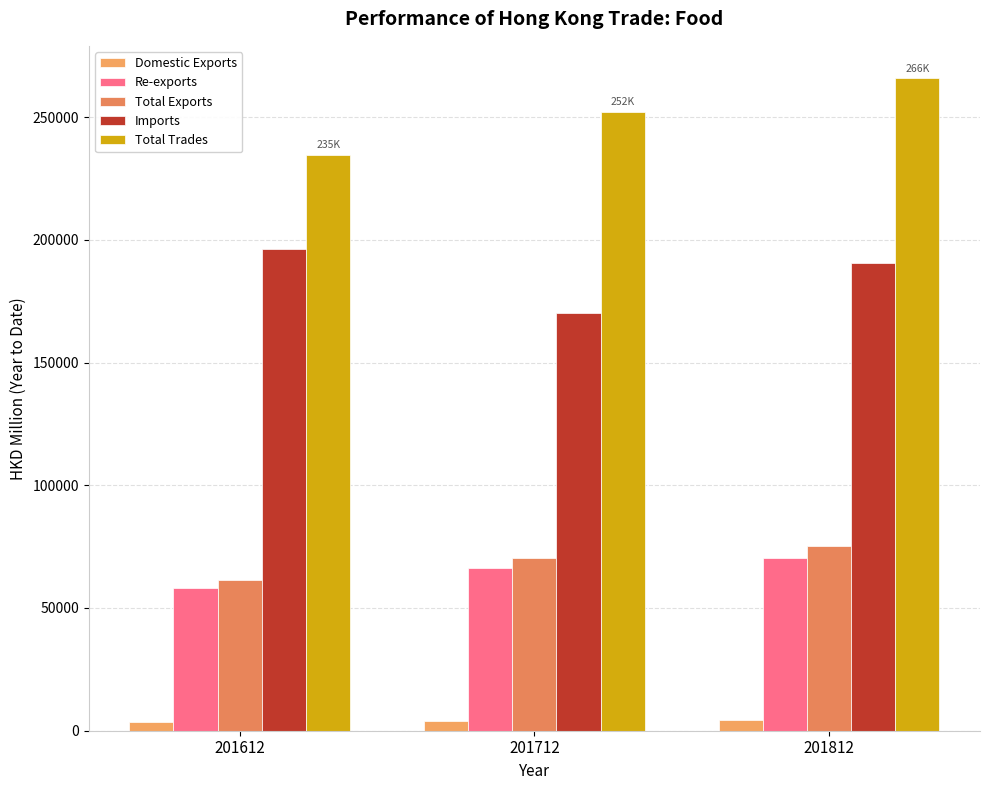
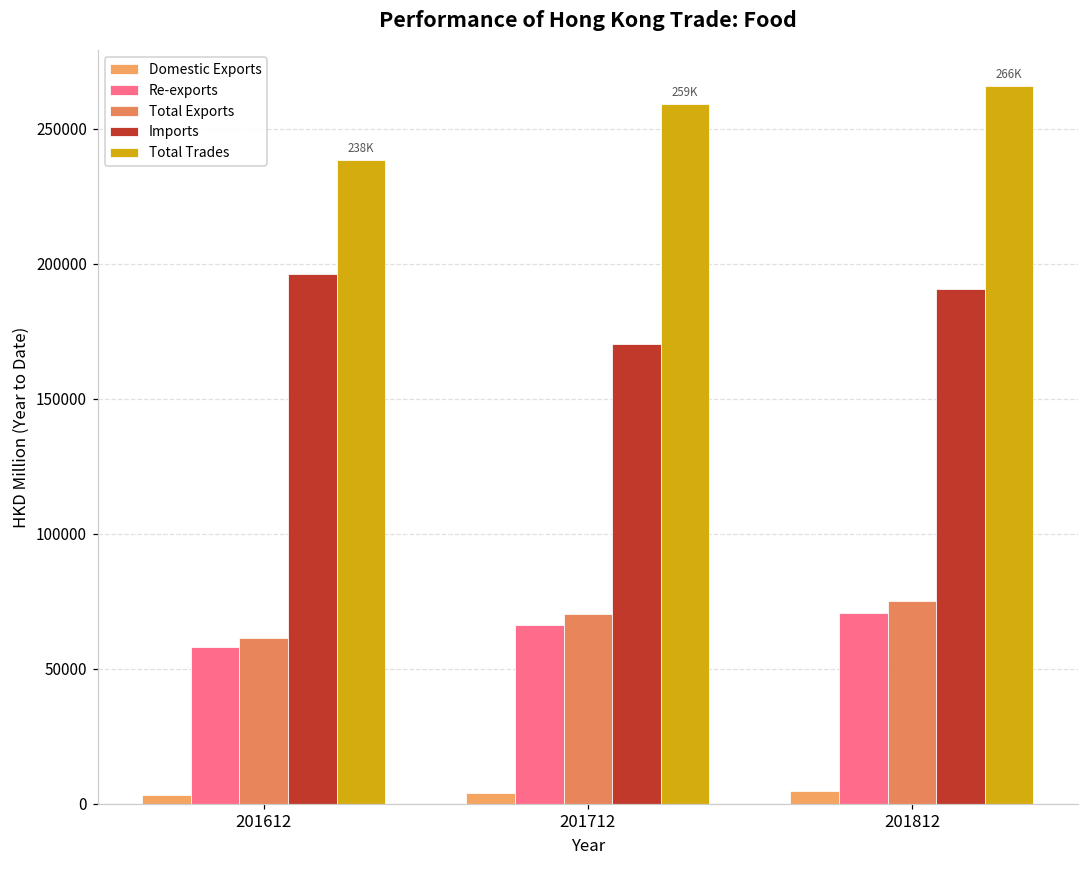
Total Trades, 201612: 235K -> 238K
Total Trades, 201712: 252K -> 259K
